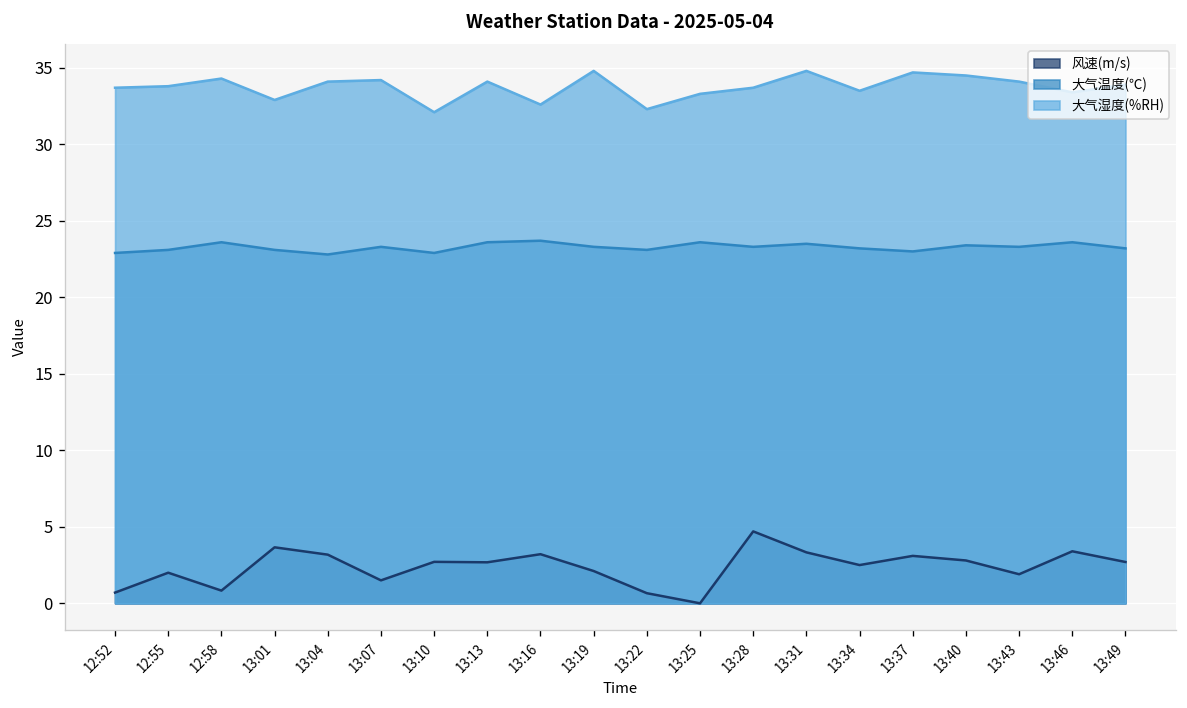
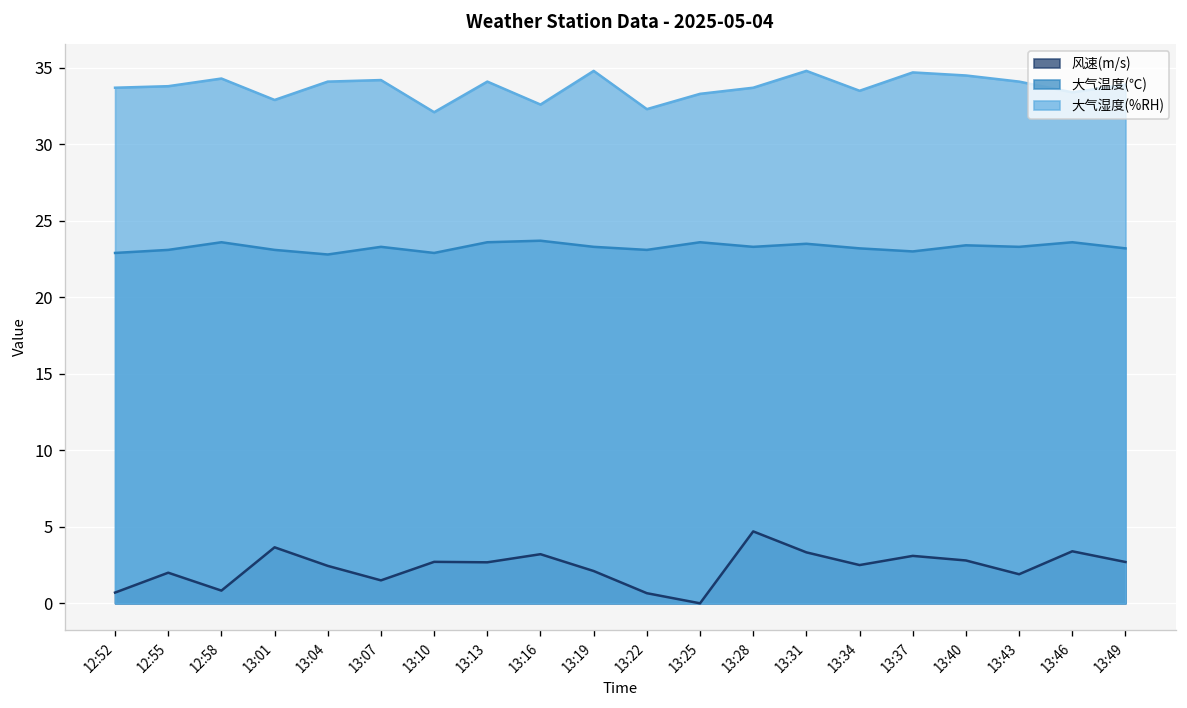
风速(m/s), 13:04: 3.2 -> 2.4
